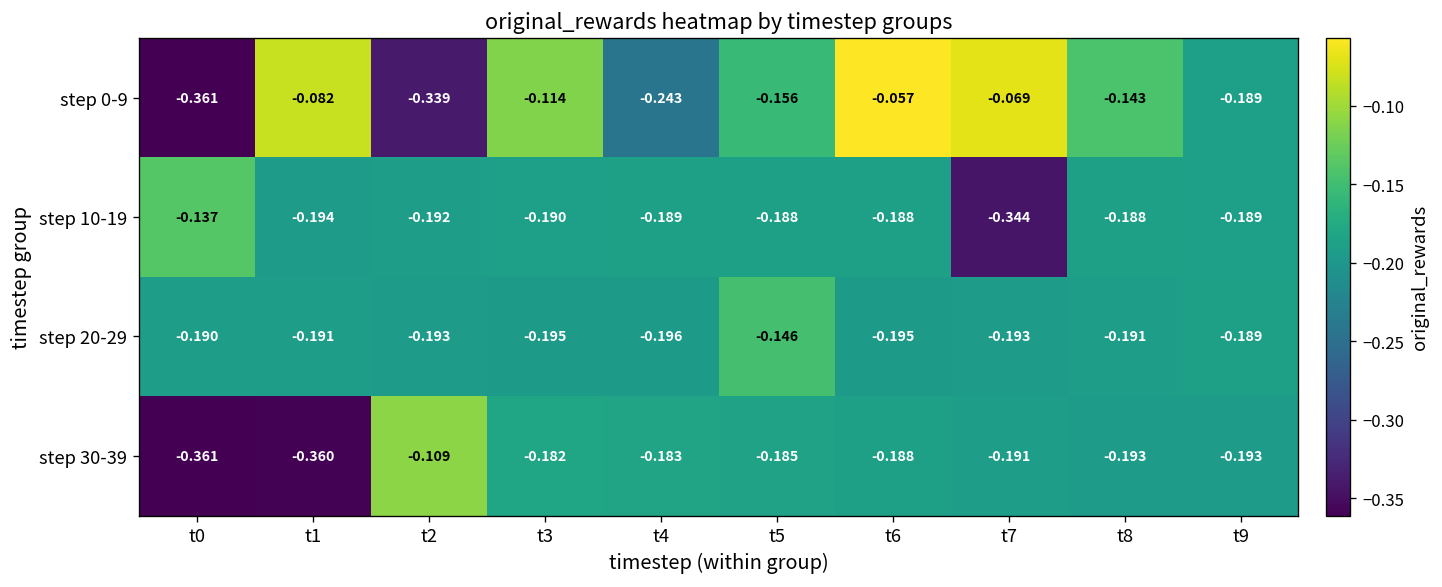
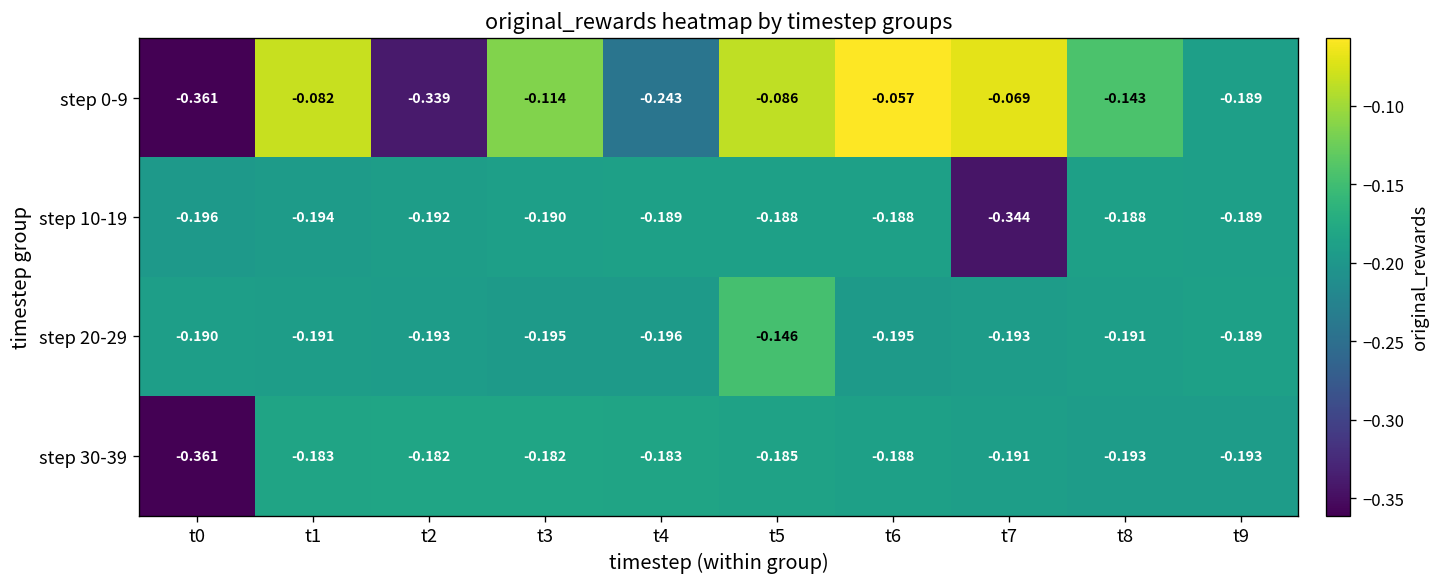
step 0-9, t5: -0.156 -> -0.086
step 10-19, t0: -0.137 -> -0.196
step 30-39, t1: -0.360 -> -0.183
step 30-39, t2: -0.109 -> -0.182
